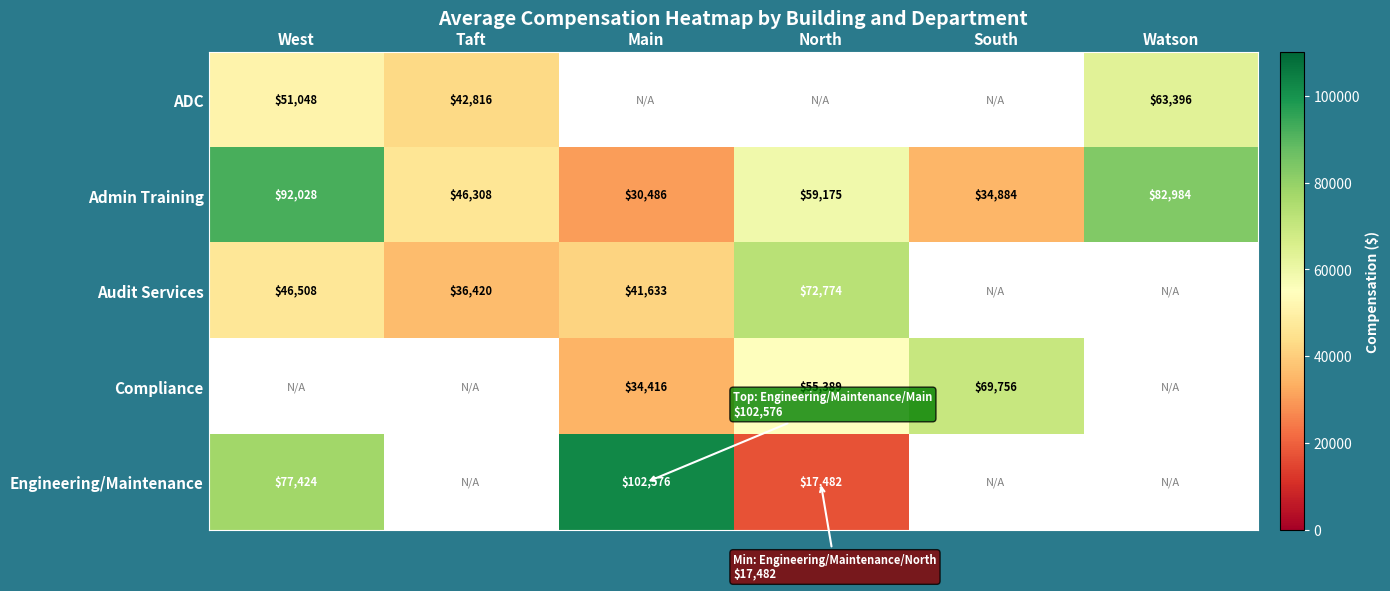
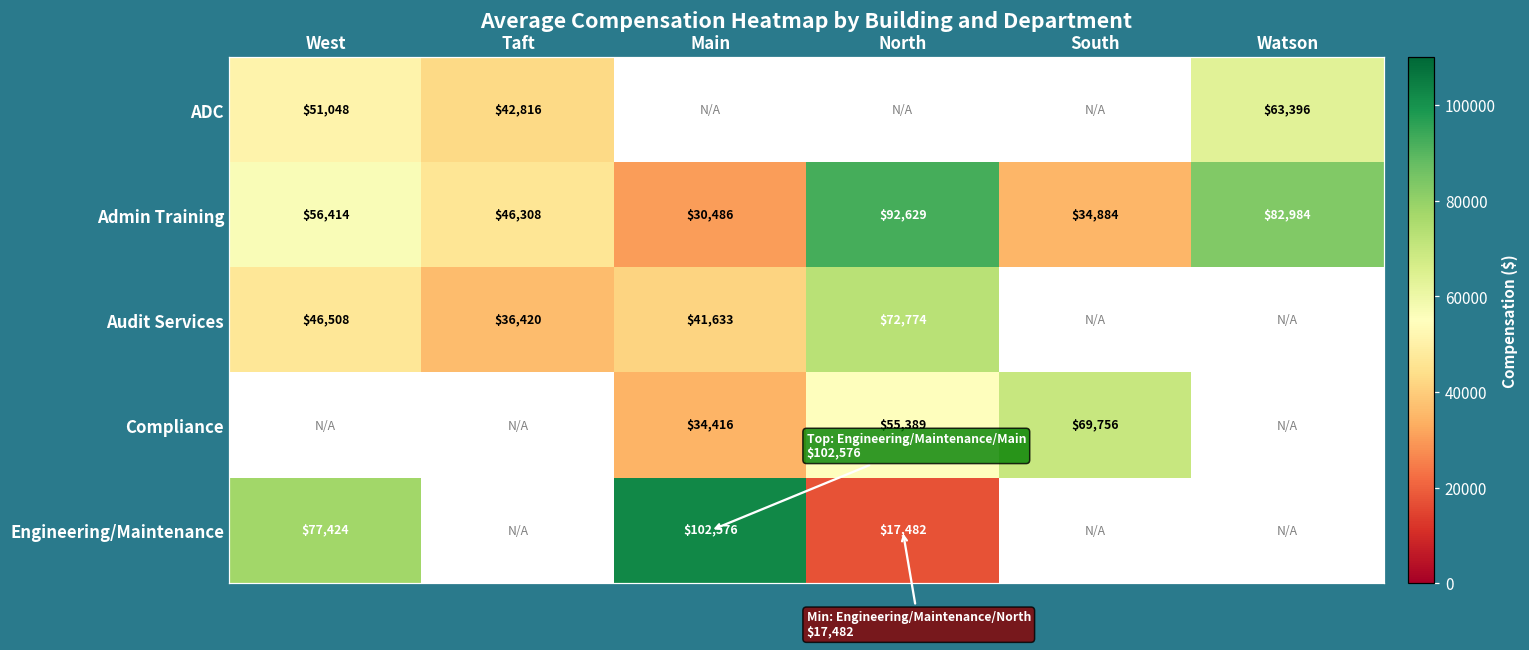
Admin Training, West: $92,028 -> $56,414
Admin Training, North: $59,175 -> $92,629
